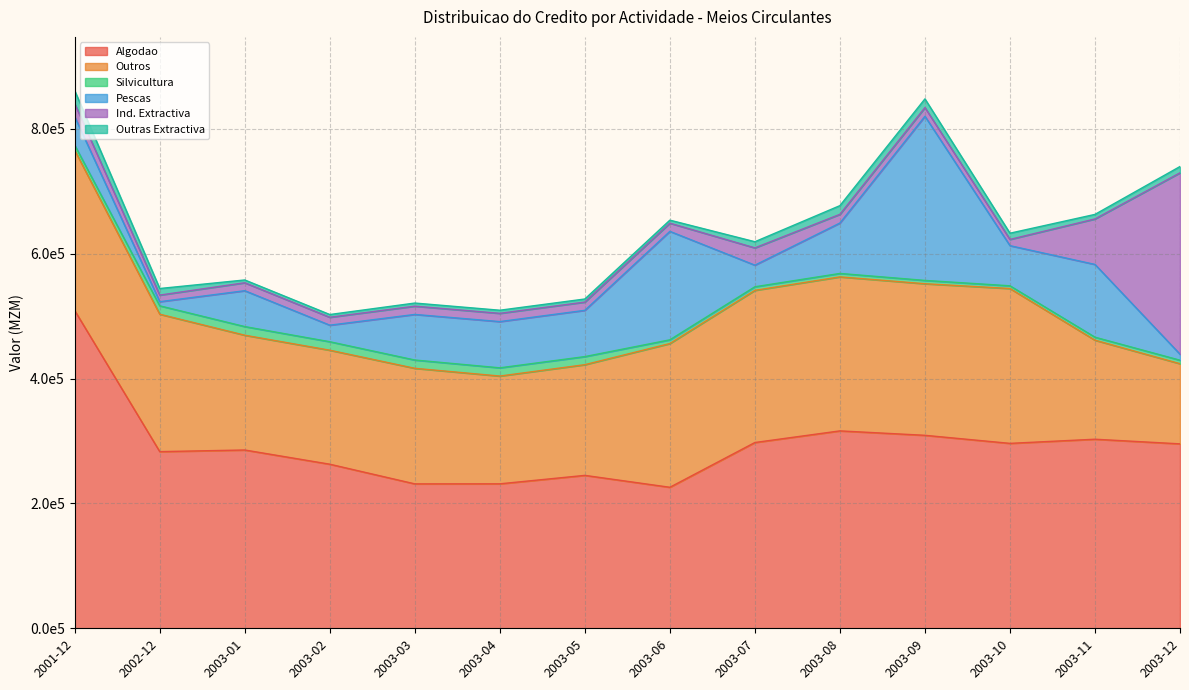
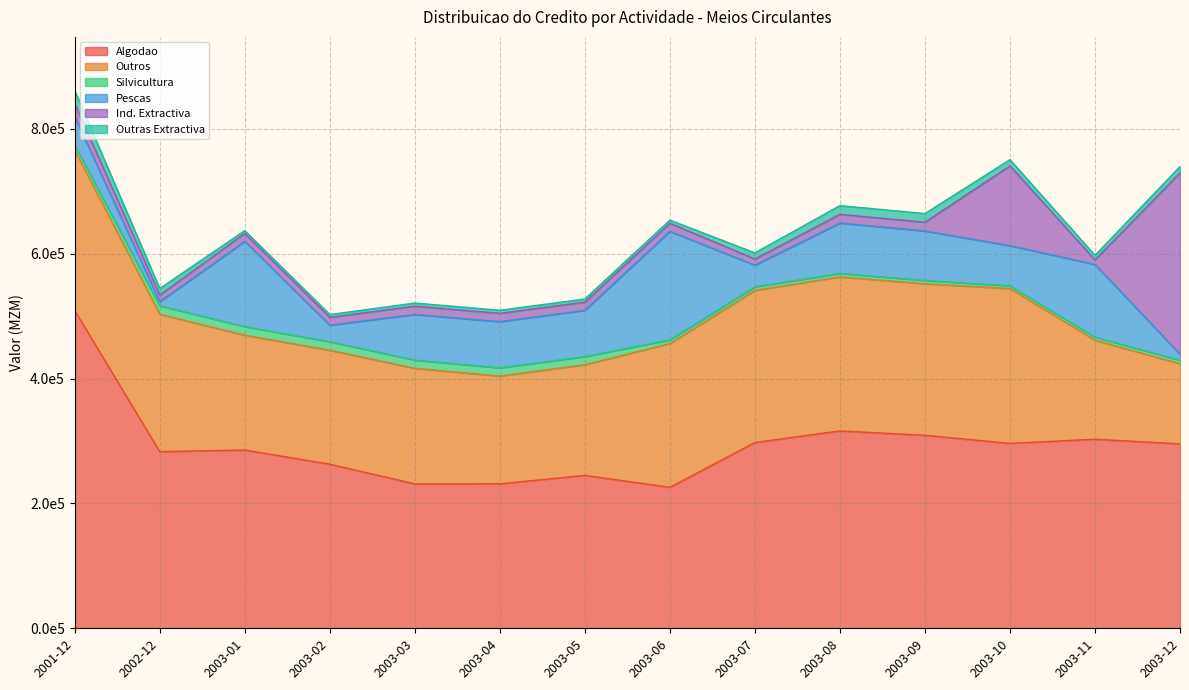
Pescas, 2003-01: 60000 -> 140000
Ind. Extractiva, 2003-07: 30000 -> 10000
Pescas, 2003-09: 260000 -> 80000
Ind. Extractiva, 2003-10: 10000 -> 130000
Ind. Extractiva, 2003-11: 70000 -> 10000
